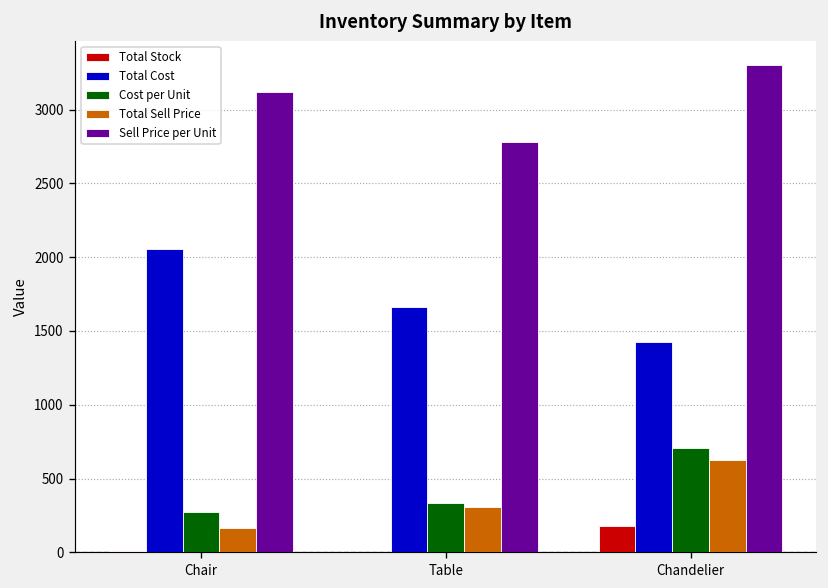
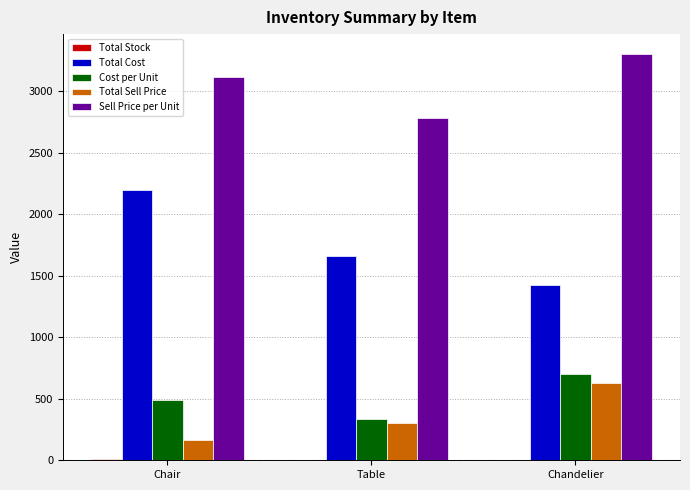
Total Cost, Chair: 2050 -> 2200
Cost per Unit, Chair: 280 -> 490
Total Stock, Chandelier: 180 -> 0
